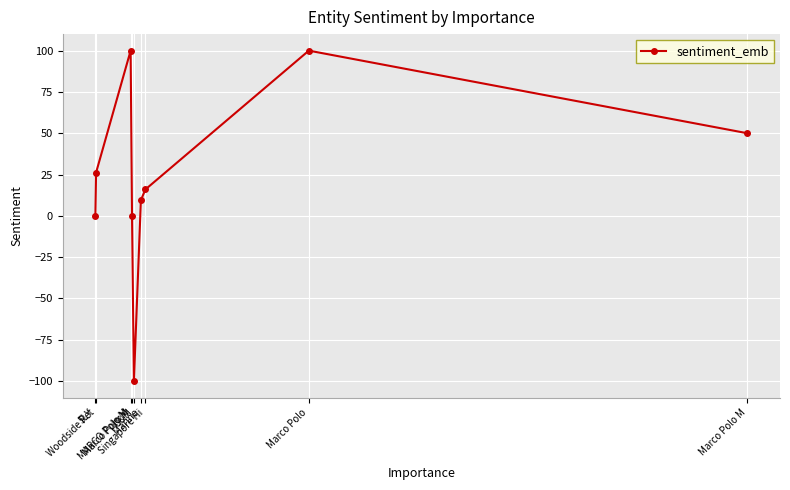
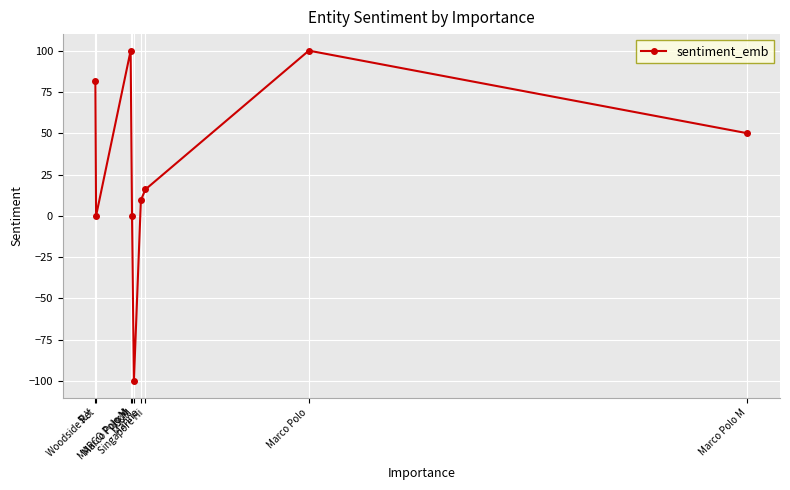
5LY: 0 -> 81
Woodside Pet: 26 -> 0
